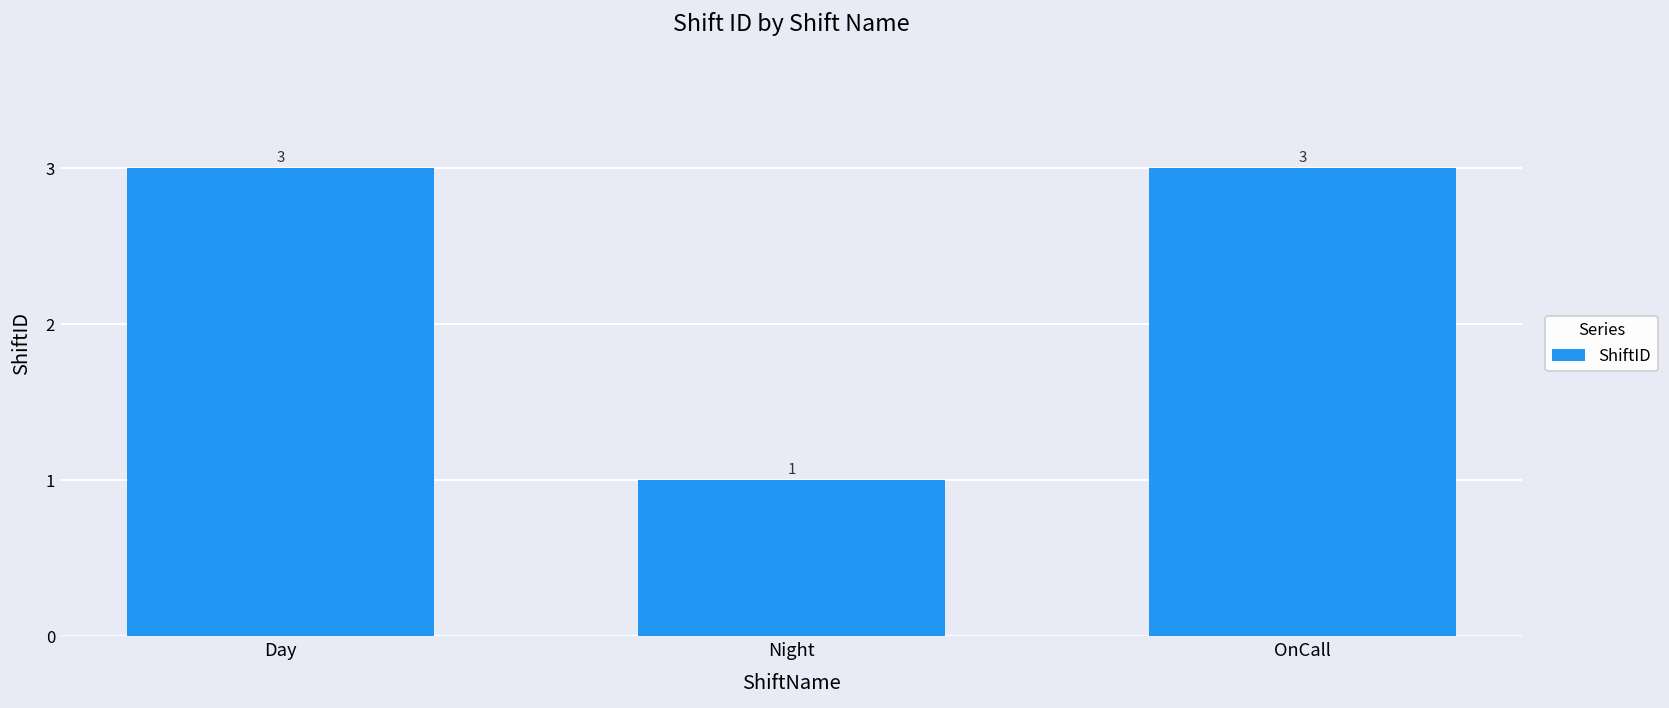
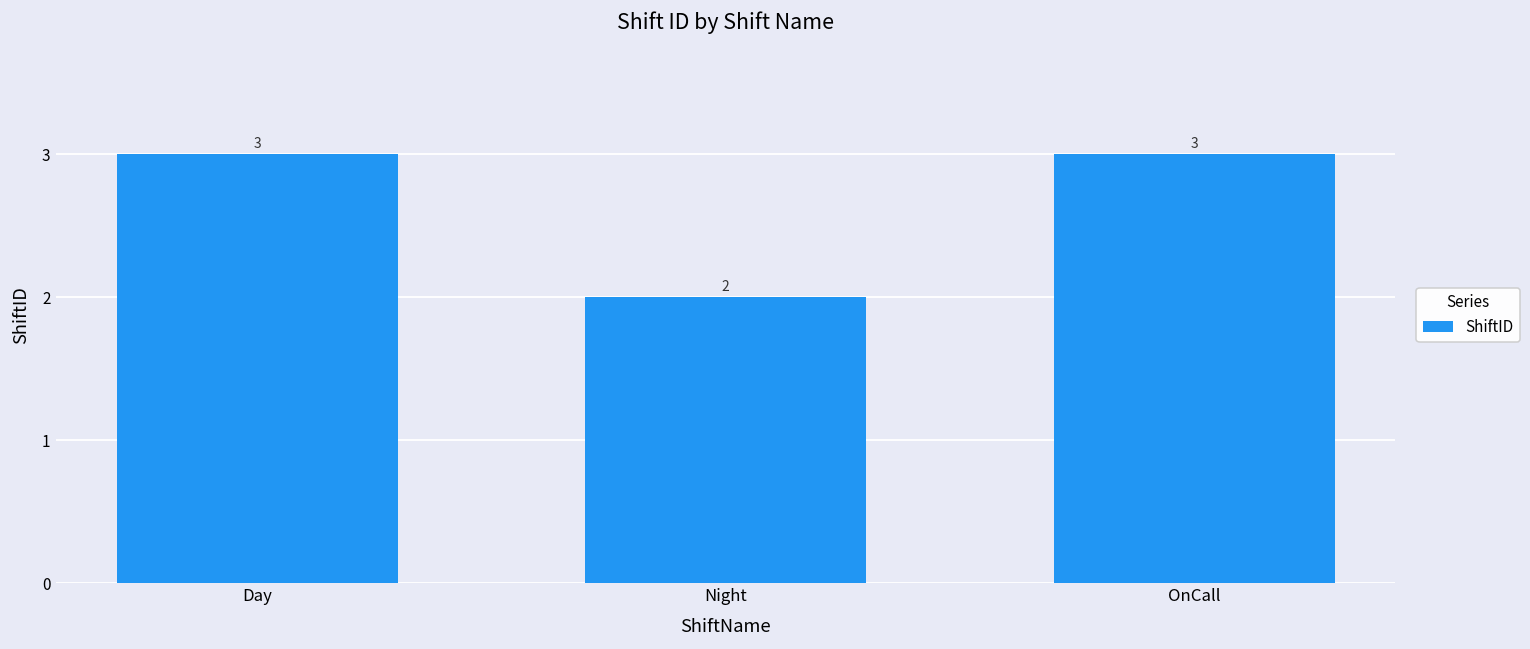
Night: 1 -> 2
